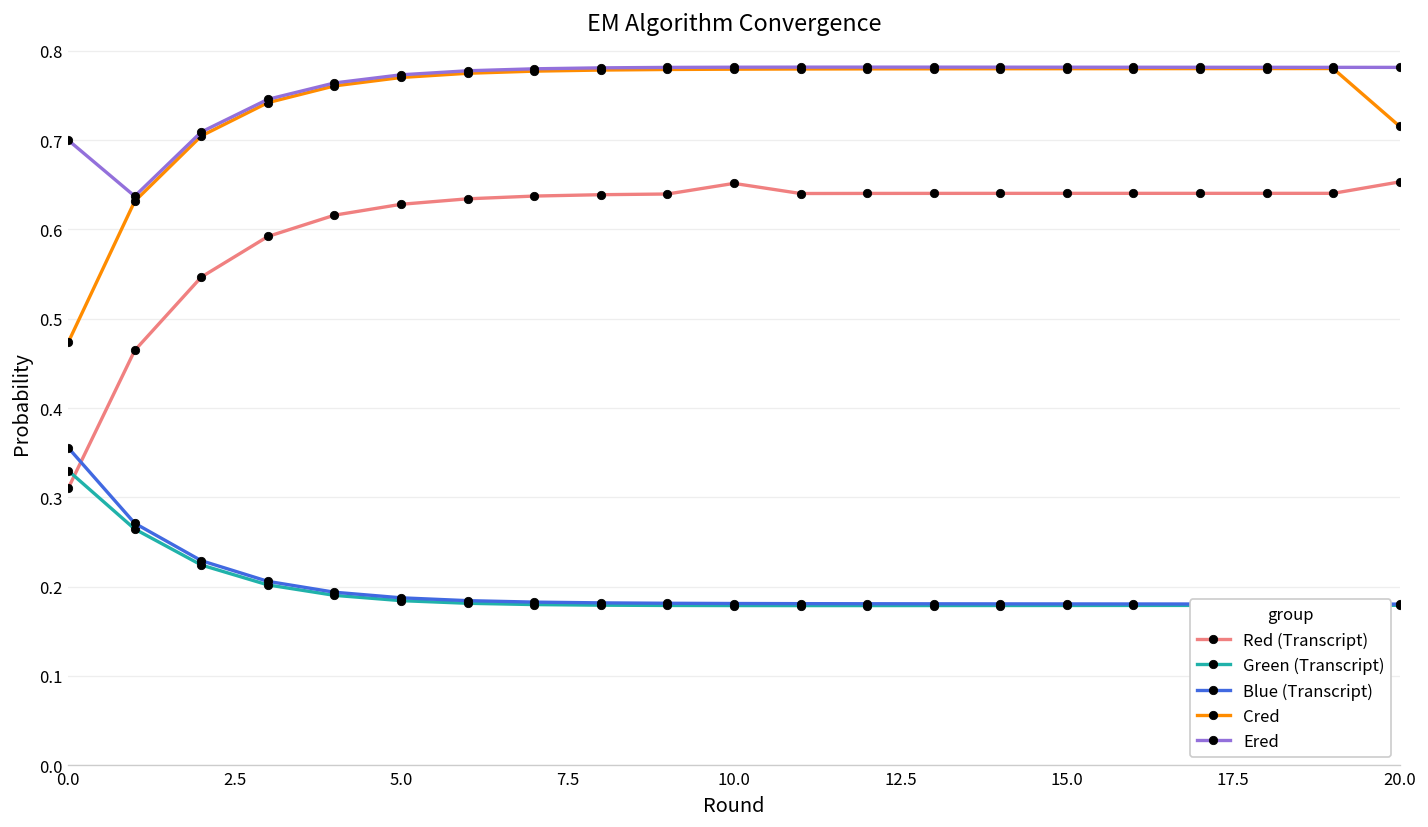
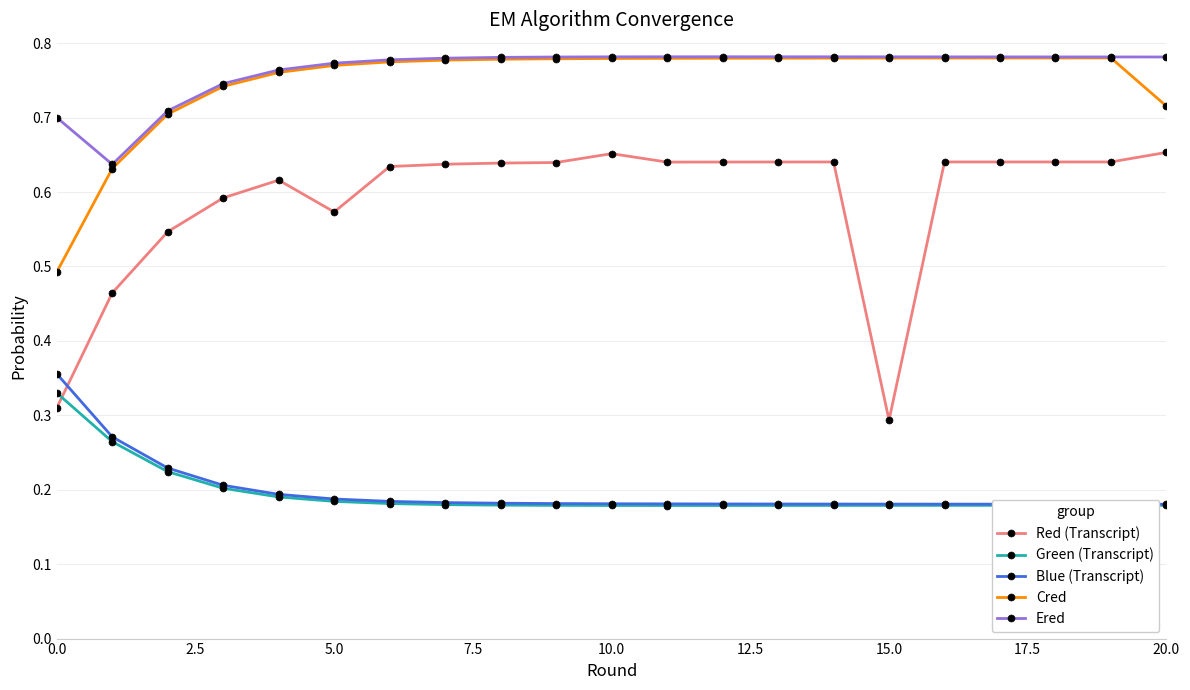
Cred, 0.0: 0.47 -> 0.49
Red (Transcript), 5.0: 0.63 -> 0.57
Red (Transcript), 15.0: 0.64 -> 0.29
